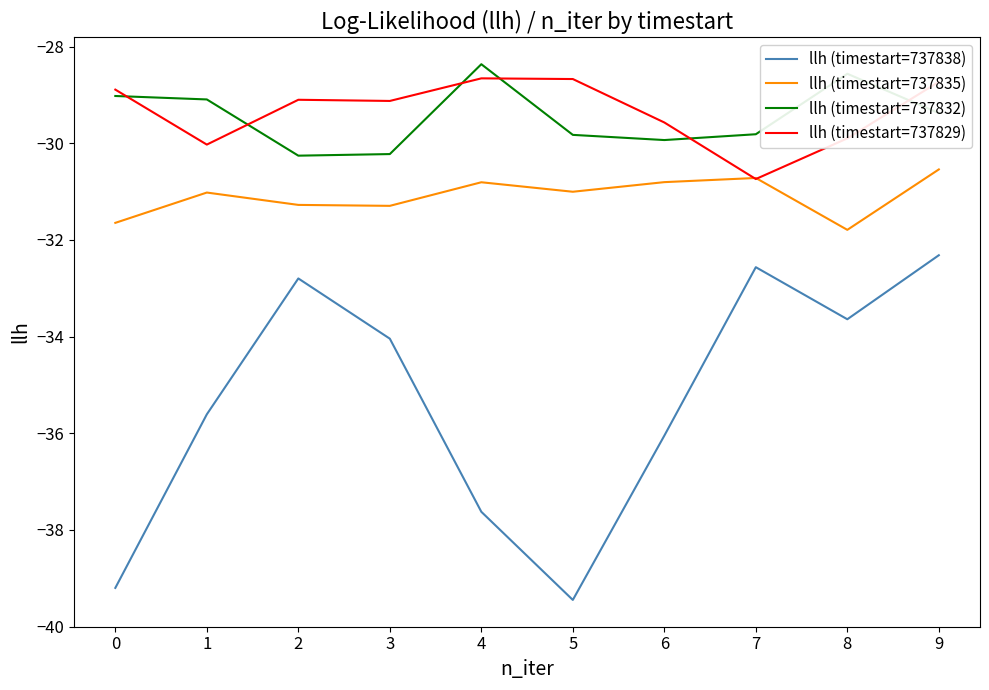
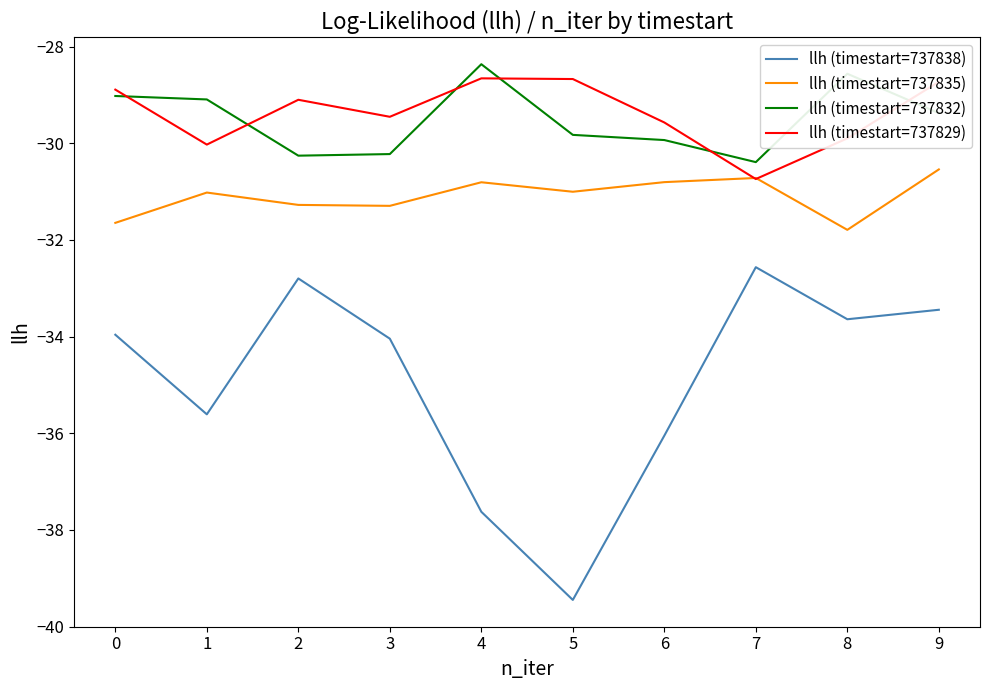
llh (timestart=737838), 0: -39.2 -> -34.0
llh (timestart=737829), 3: -29.1 -> -29.5
llh (timestart=737832), 7: -29.8 -> -30.4
llh (timestart=737838), 9: -32.3 -> -33.4
